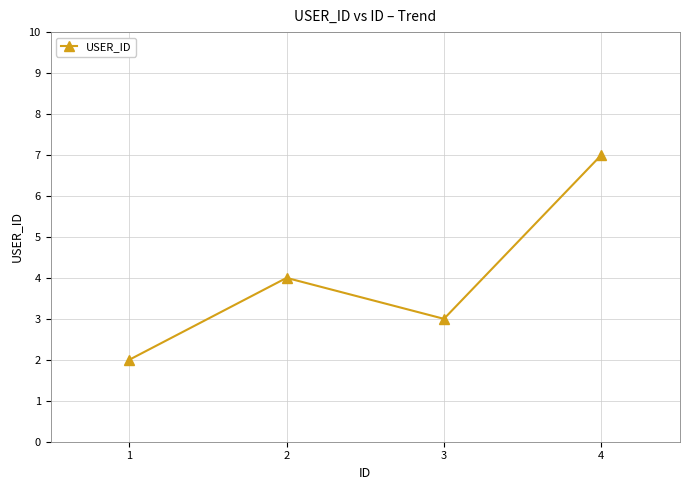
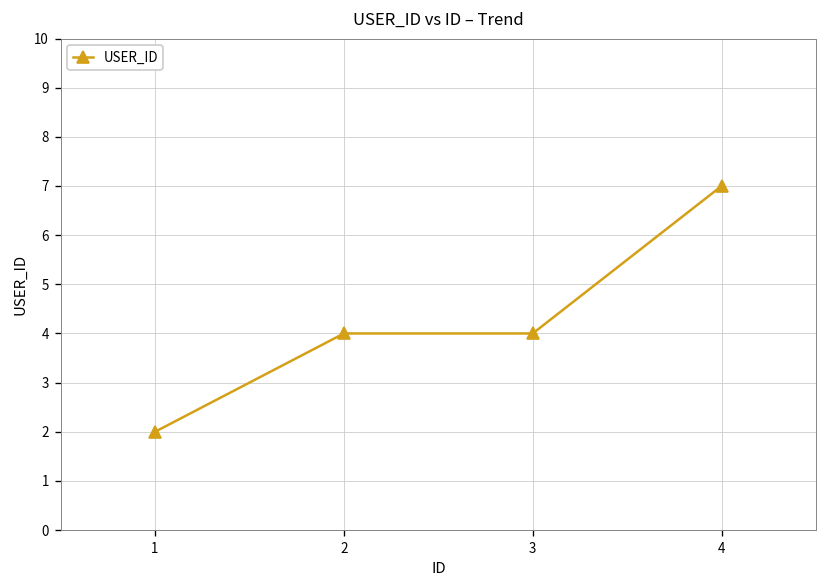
3: 3 -> 4
